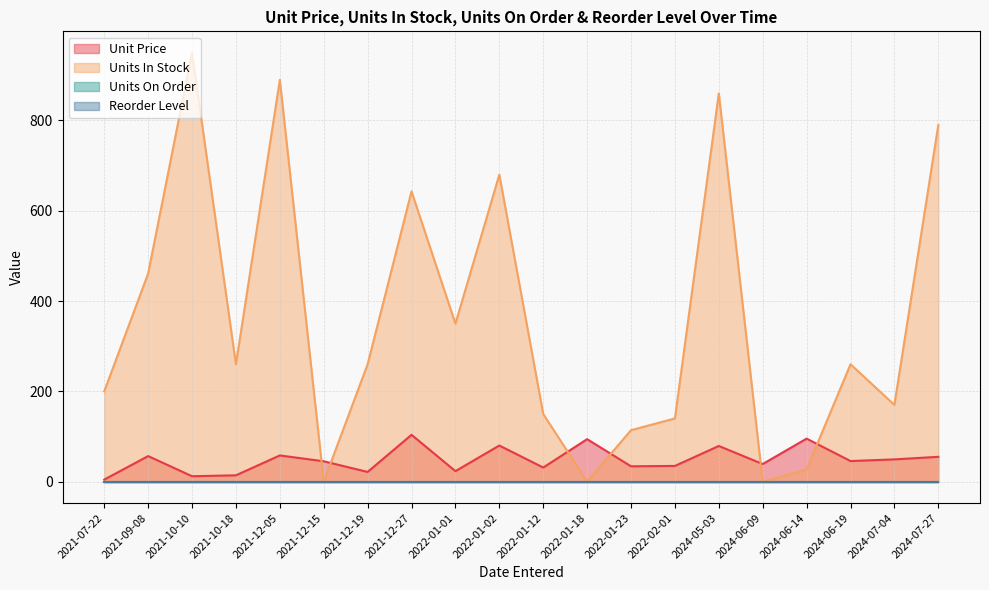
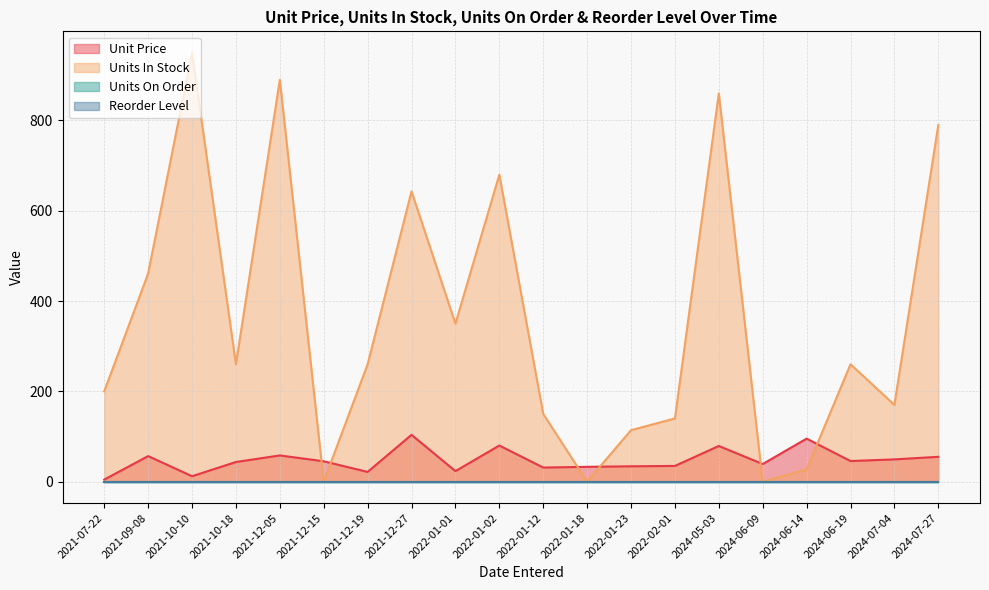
Unit Price, 2021-10-18: 10 -> 40
Unit Price, 2022-01-18: 90 -> 30
